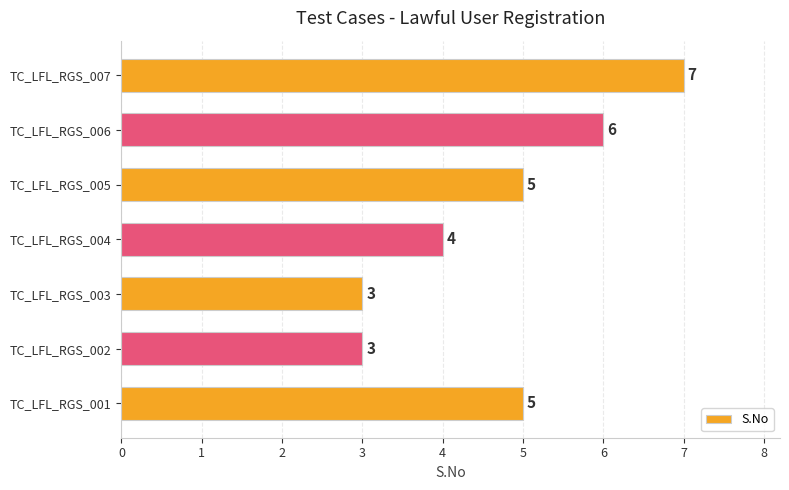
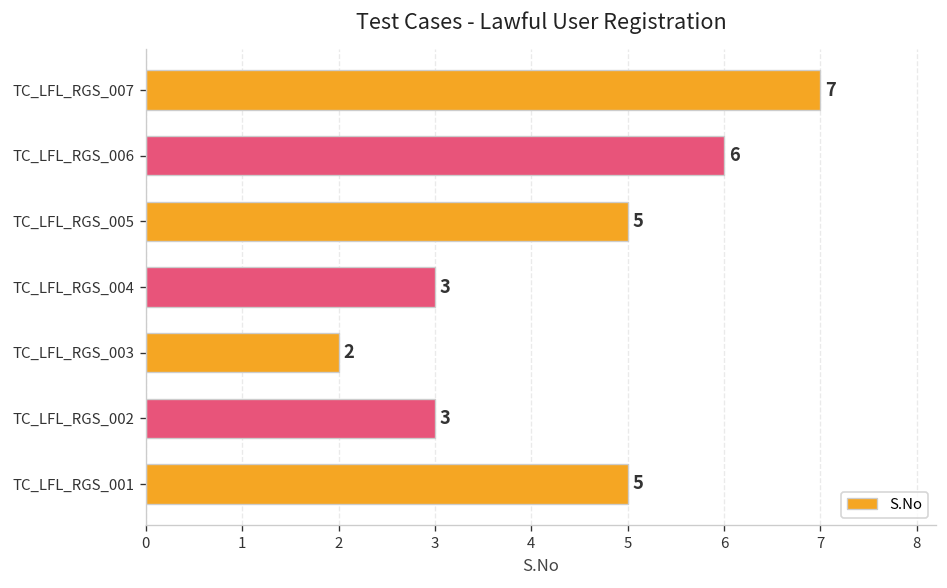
TC_LFL_RGS_004: 4 -> 3
TC_LFL_RGS_003: 3 -> 2
